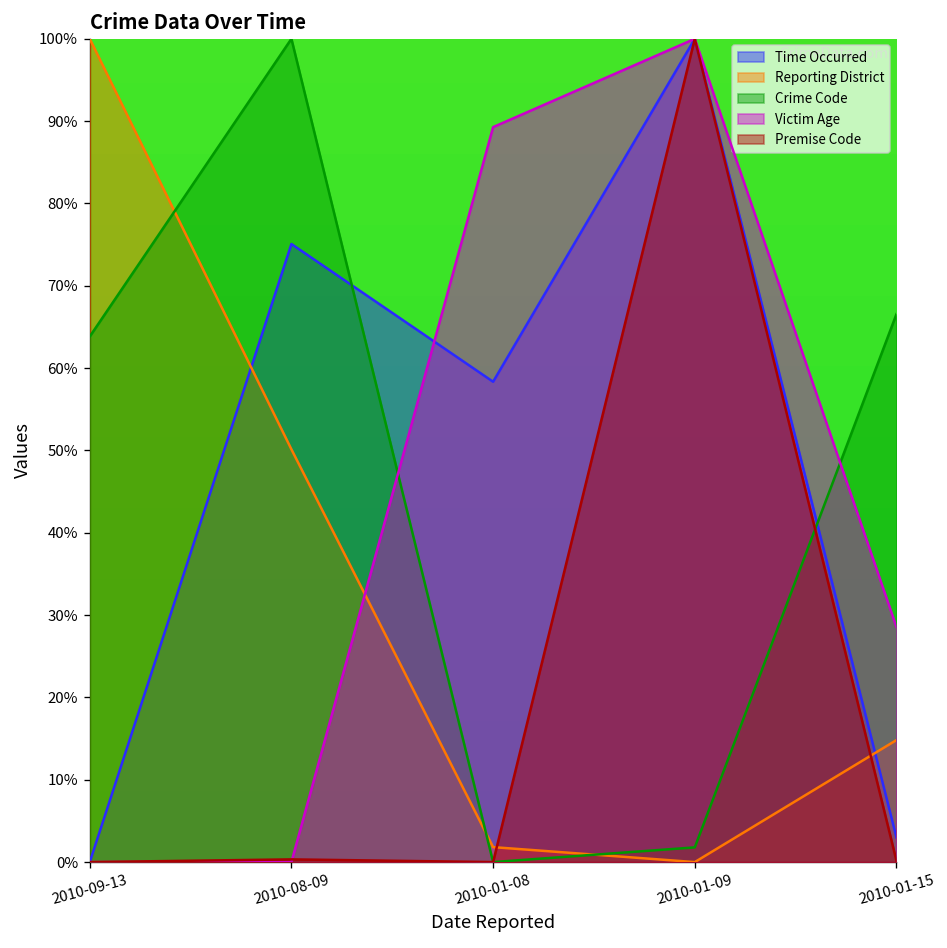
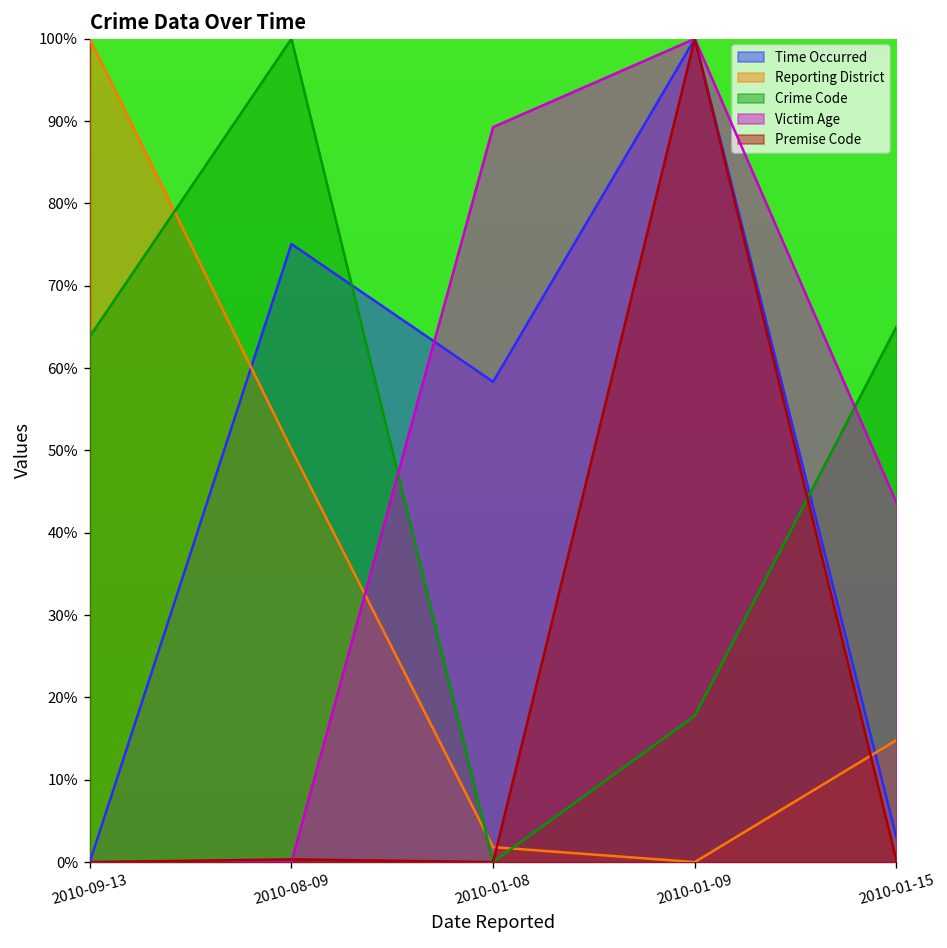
Crime Code, 2010-01-09: 2% -> 18%
Crime Code, 2010-01-15: 67% -> 65%
Victim Age, 2010-01-15: 29% -> 44%
